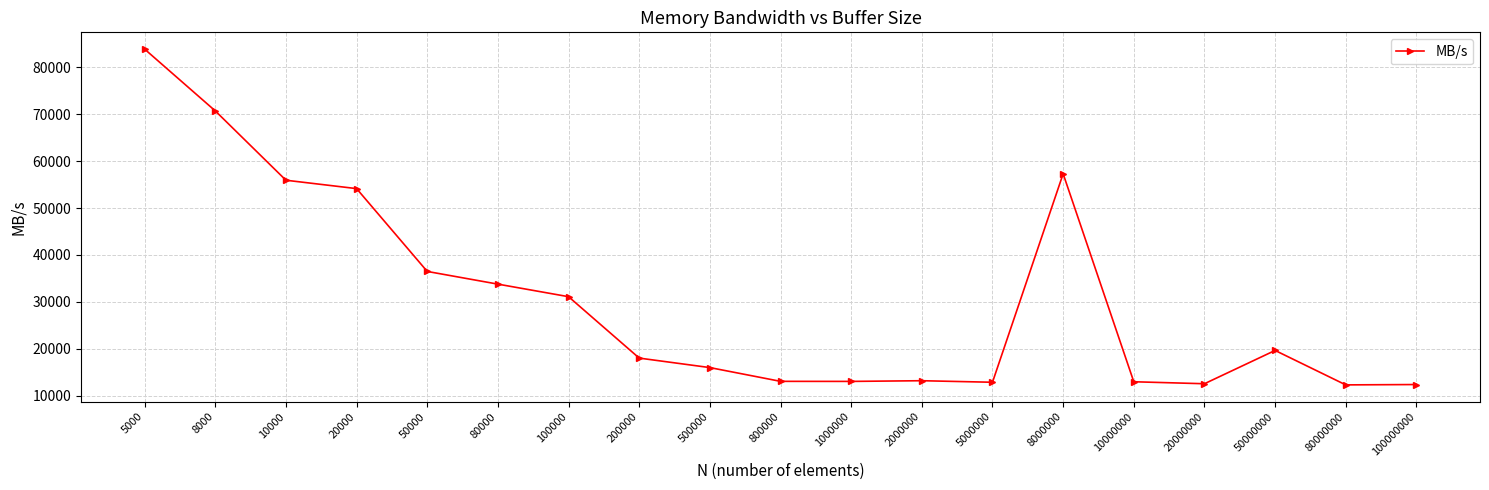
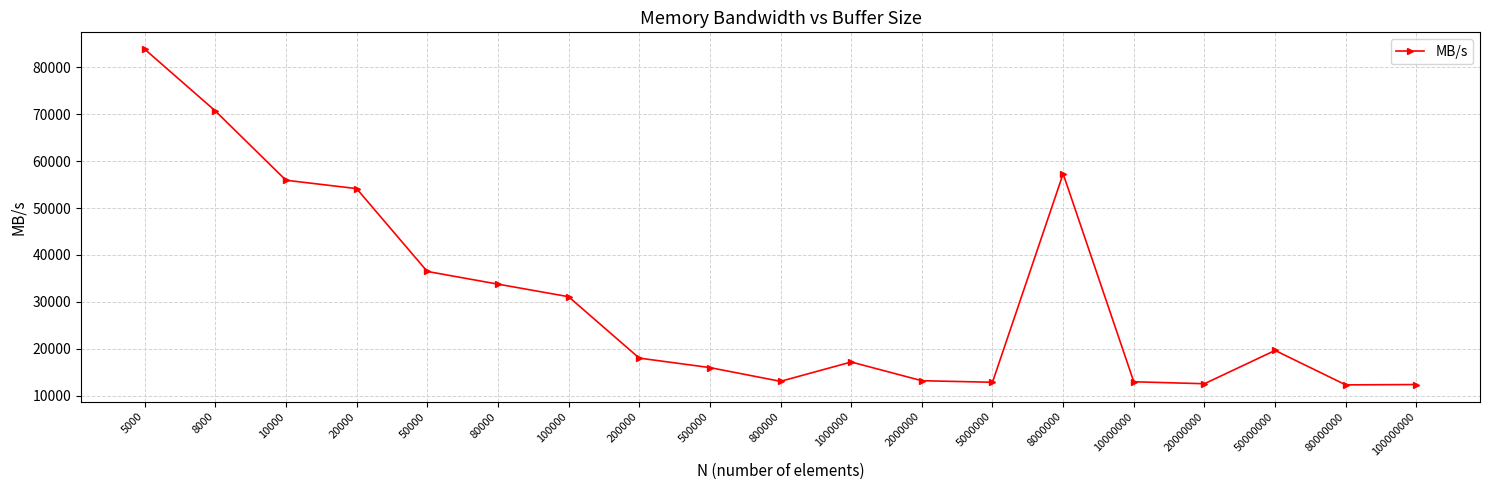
1000000: 13000 -> 17000
